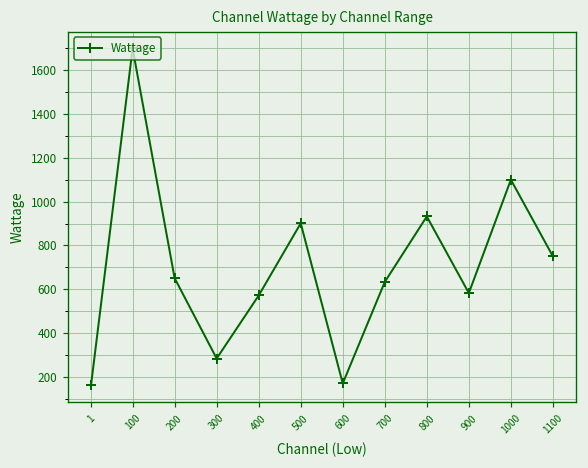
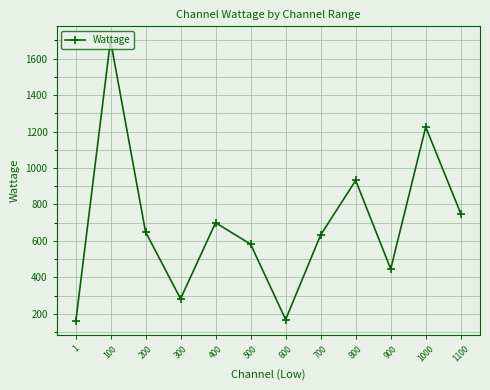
400: 570 -> 700
500: 900 -> 580
900: 580 -> 450
1000: 1100 -> 1230
